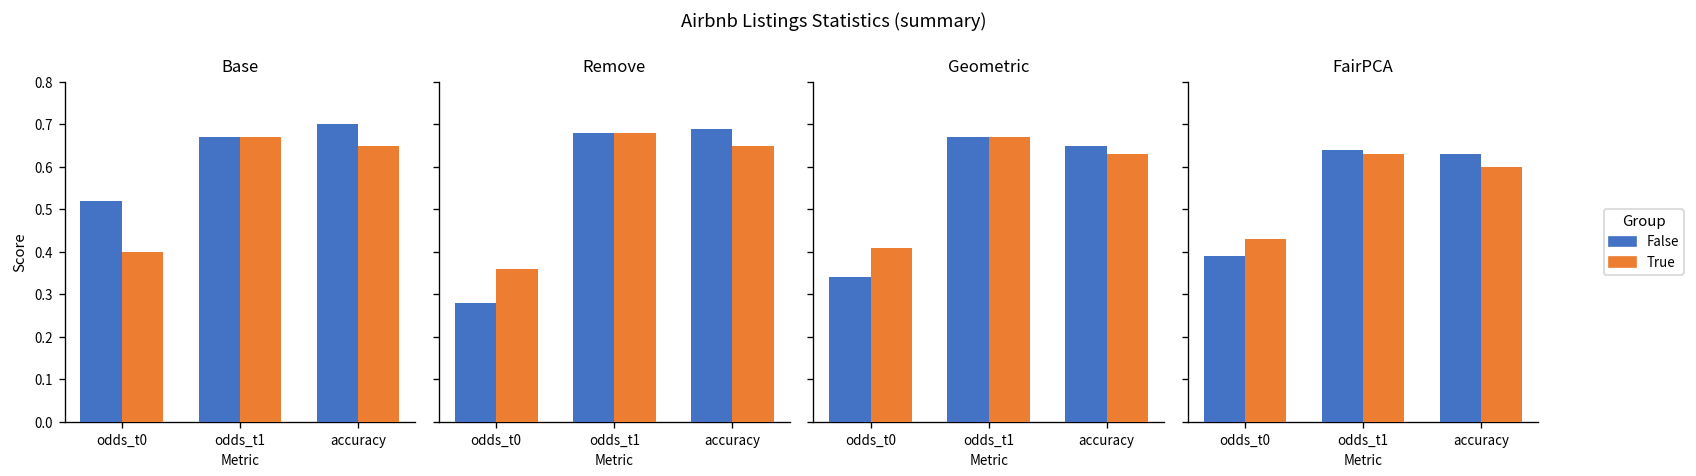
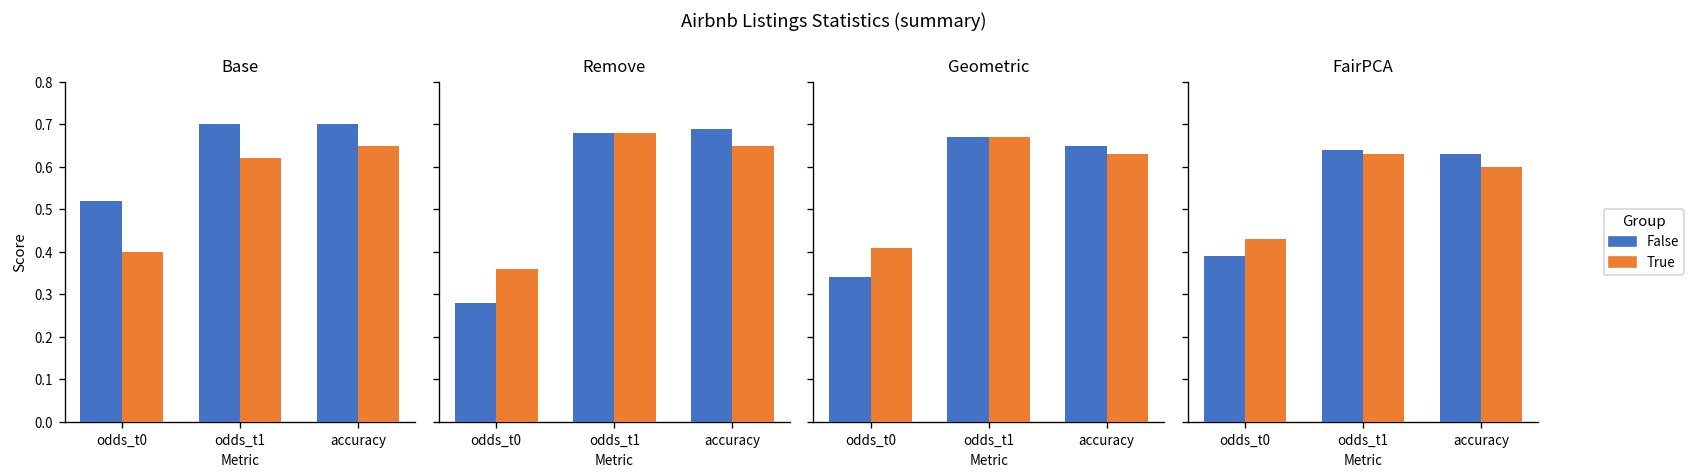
Base, False, odds_t1: 0.67 -> 0.70
Base, True, odds_t1: 0.67 -> 0.62
